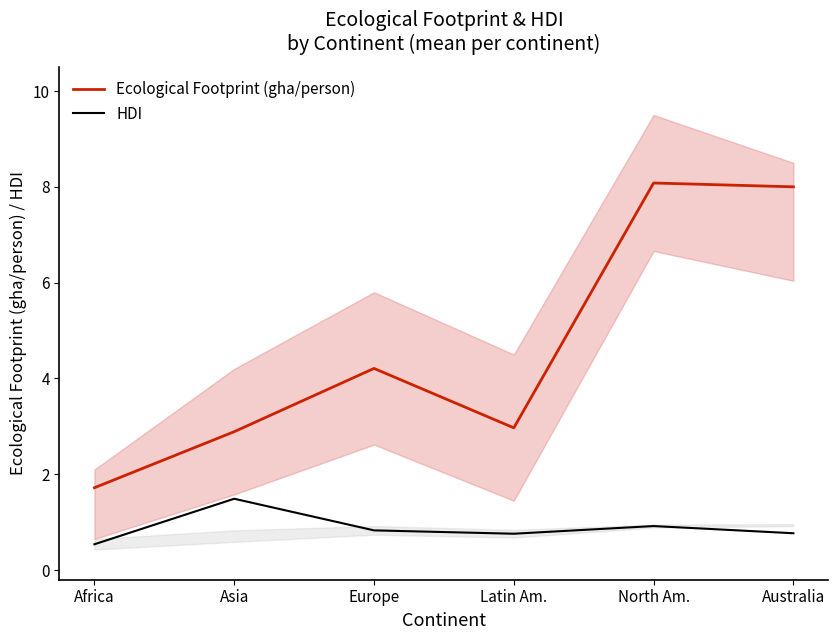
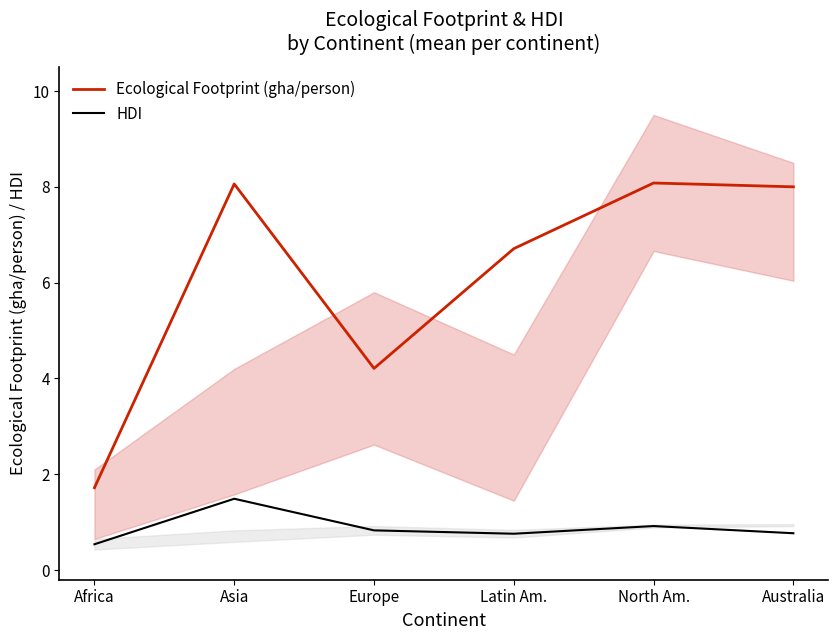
Ecological Footprint (gha/person), Asia: 2.9 -> 8.1
Ecological Footprint (gha/person), Latin Am.: 3.0 -> 6.7
